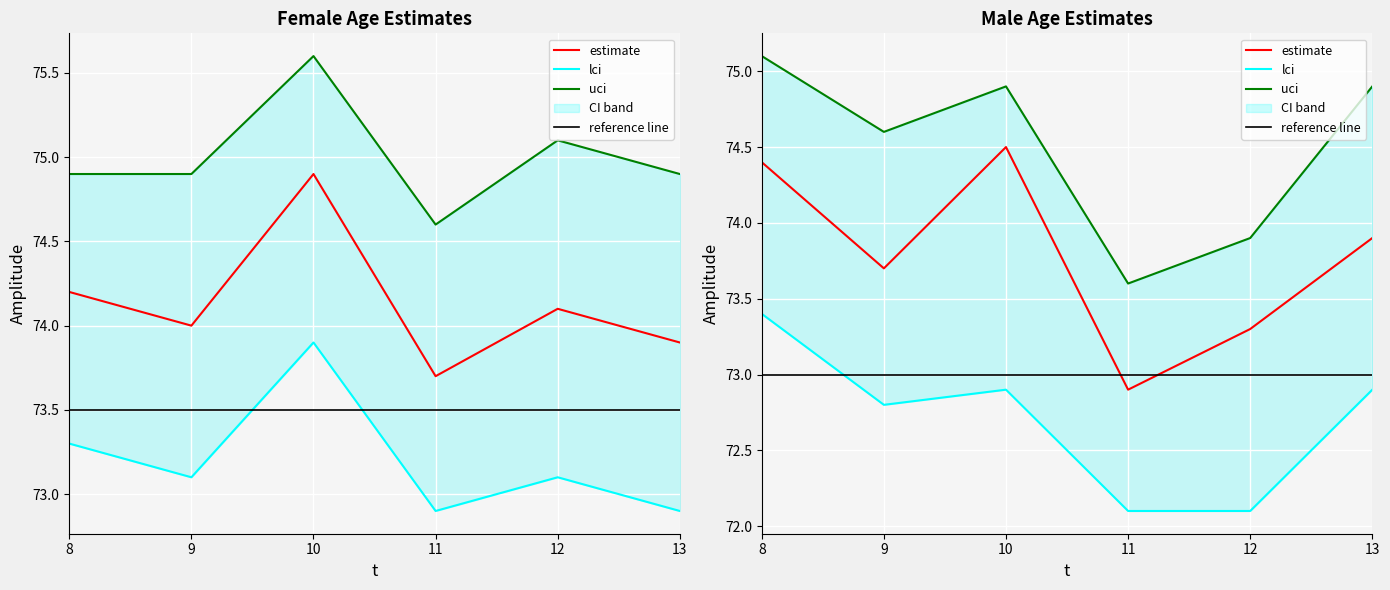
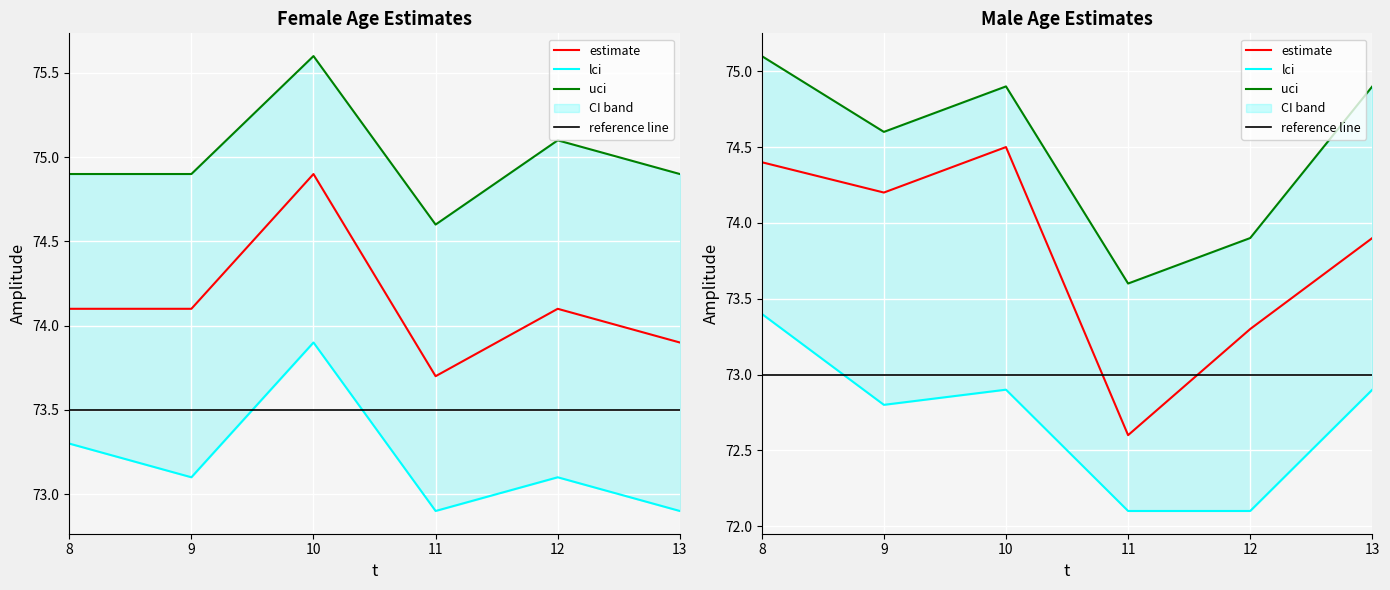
Female Age Estimates, estimate, 8: 74.2 -> 74.1
Female Age Estimates, estimate, 9: 74.0 -> 74.1
Male Age Estimates, estimate, 9: 73.7 -> 74.2
Male Age Estimates, estimate, 11: 72.9 -> 72.6
